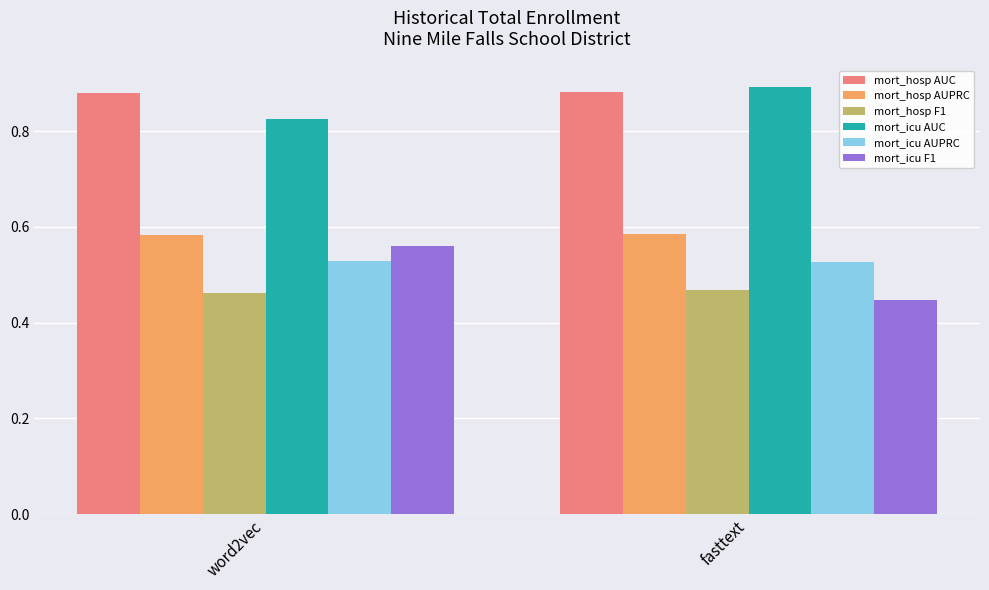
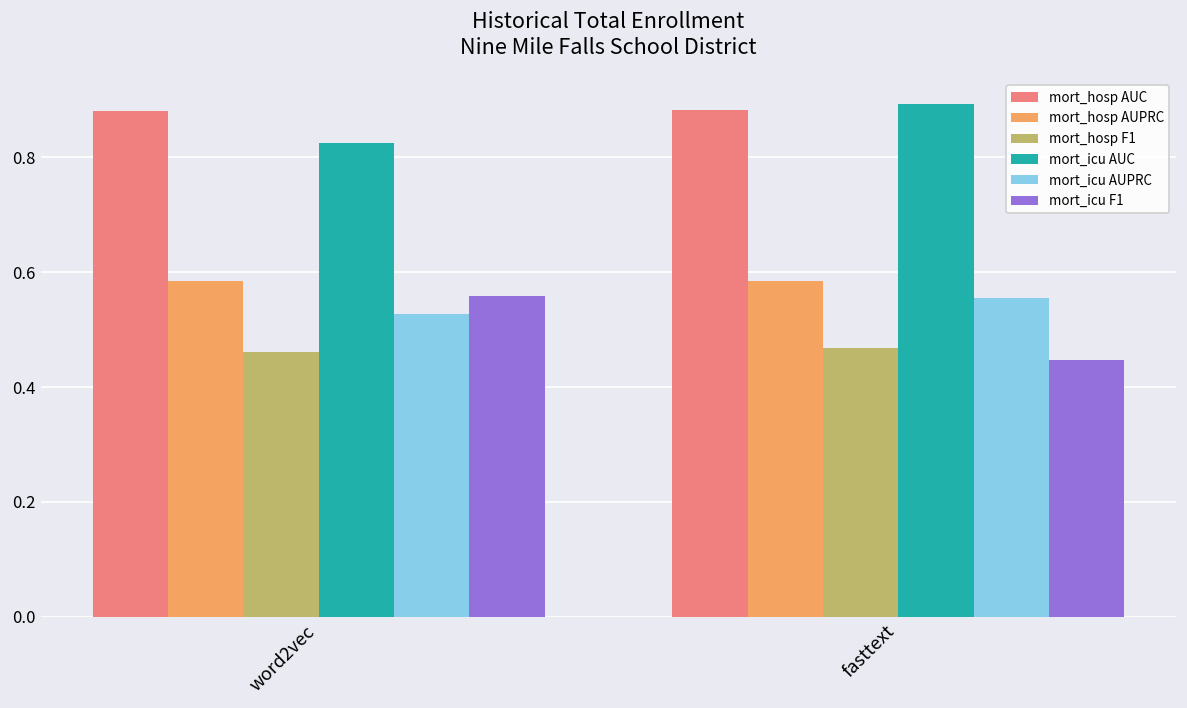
mort_icu AUPRC, fasttext: 0.53 -> 0.56
